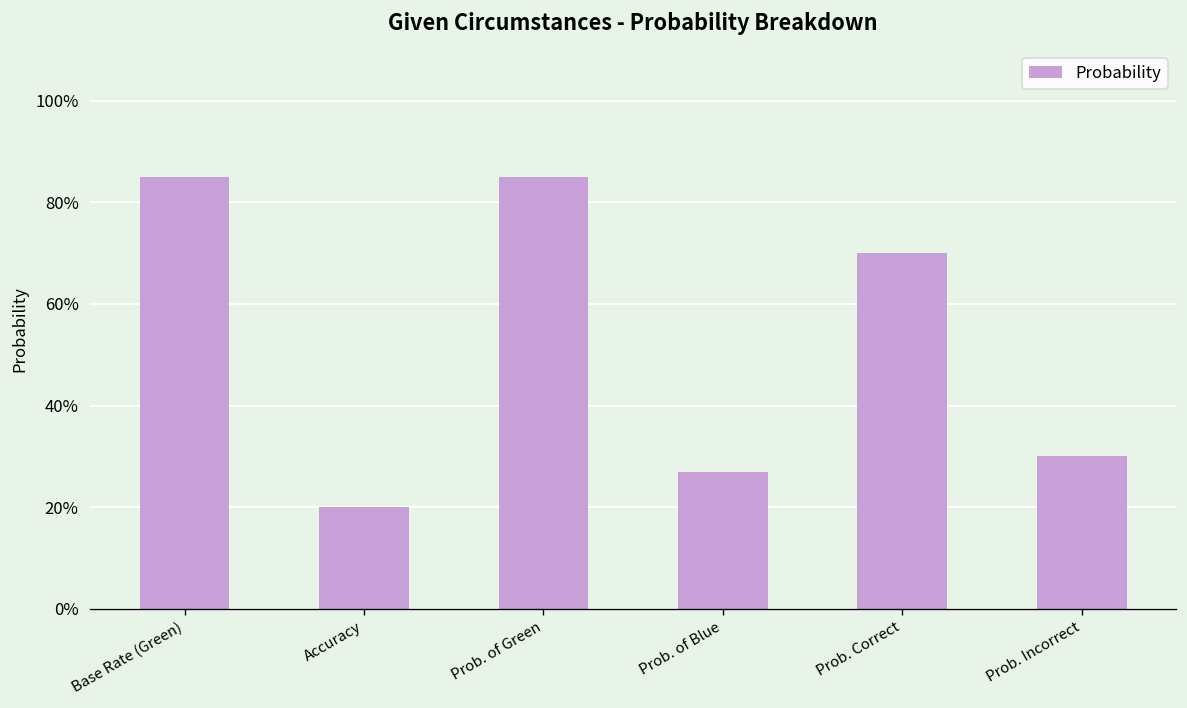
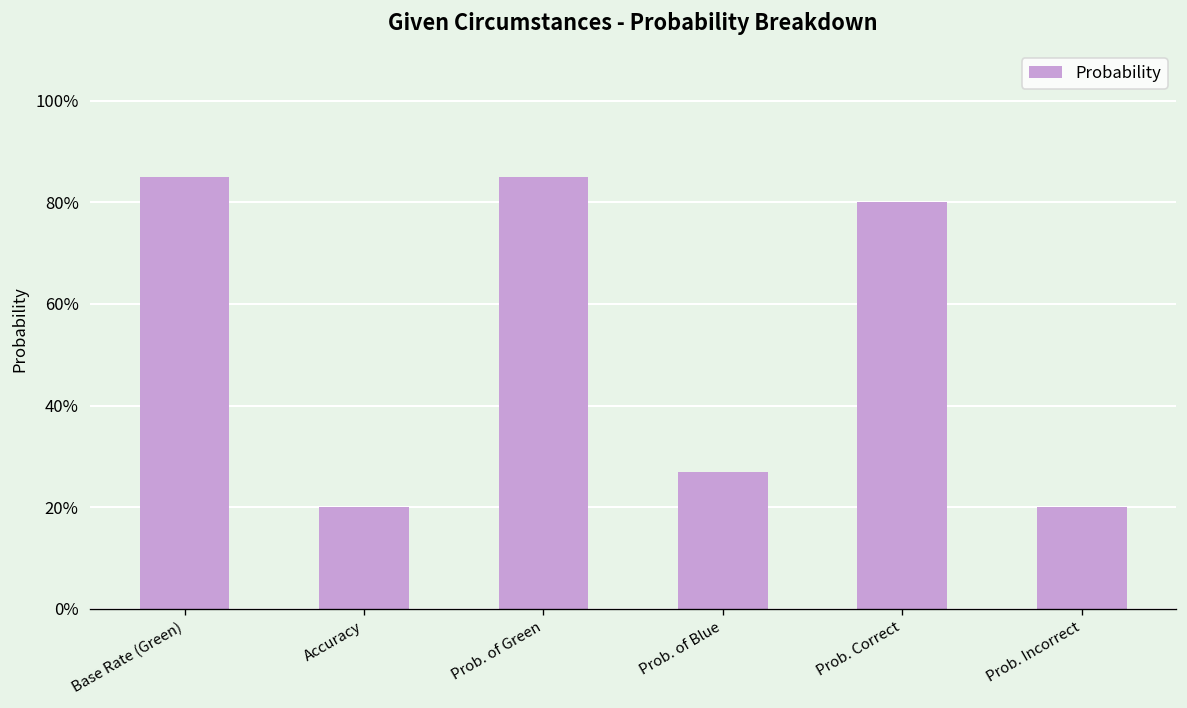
Prob. Correct: 70% -> 80%
Prob. Incorrect: 30% -> 20%
